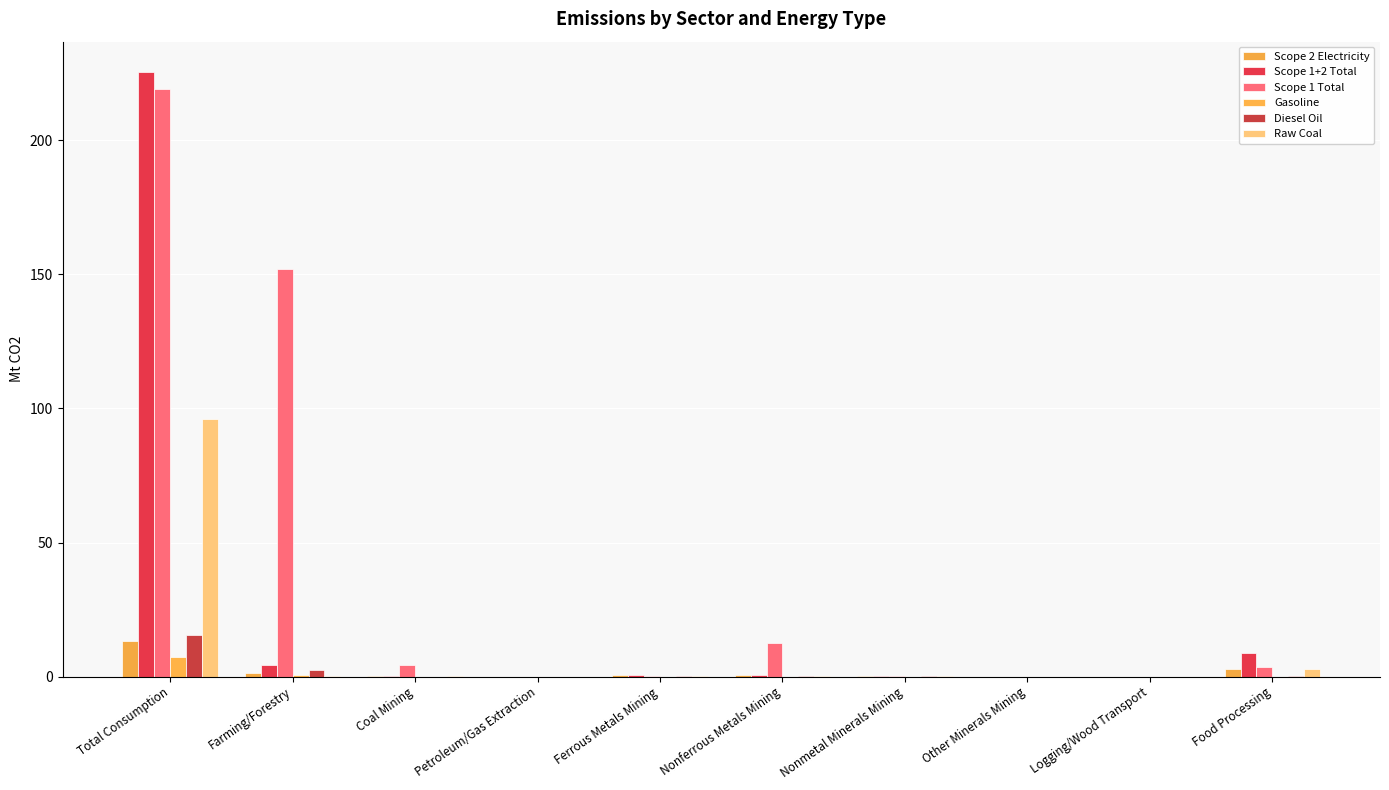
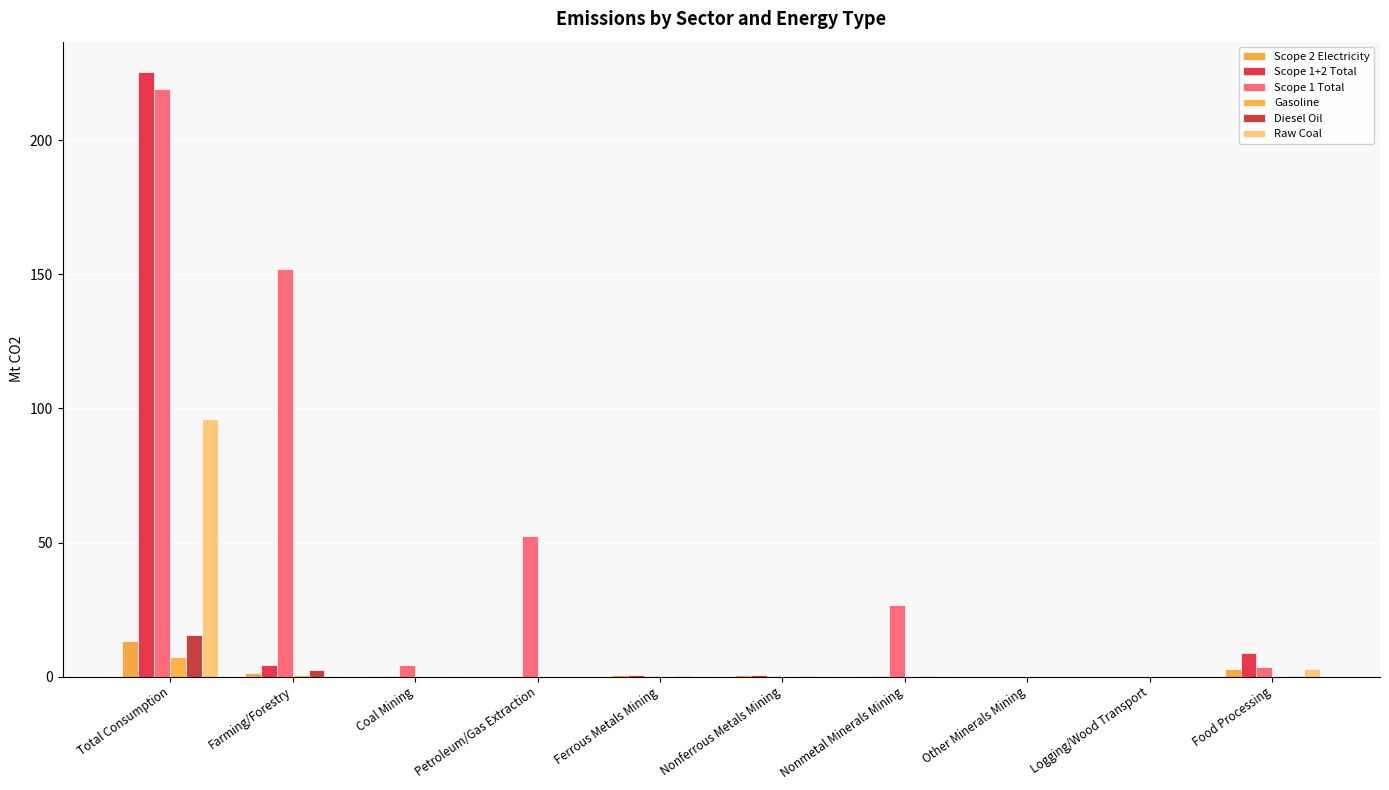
Scope 1 Total, Petroleum/Gas Extraction: 0 -> 53
Scope 1 Total, Nonferrous Metals Mining: 13 -> 0
Scope 1 Total, Nonmetal Minerals Mining: 0 -> 27
